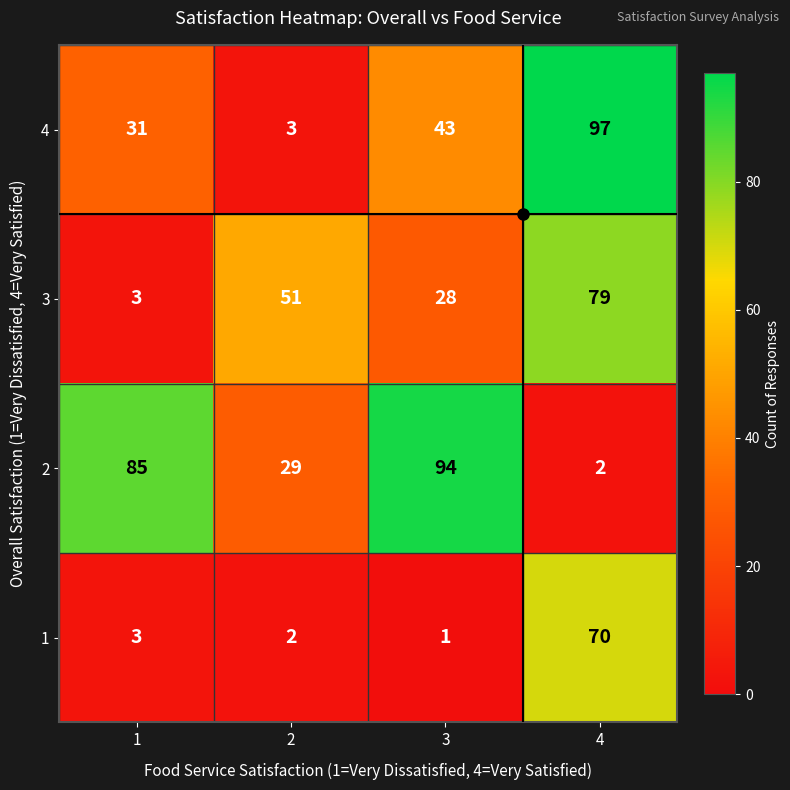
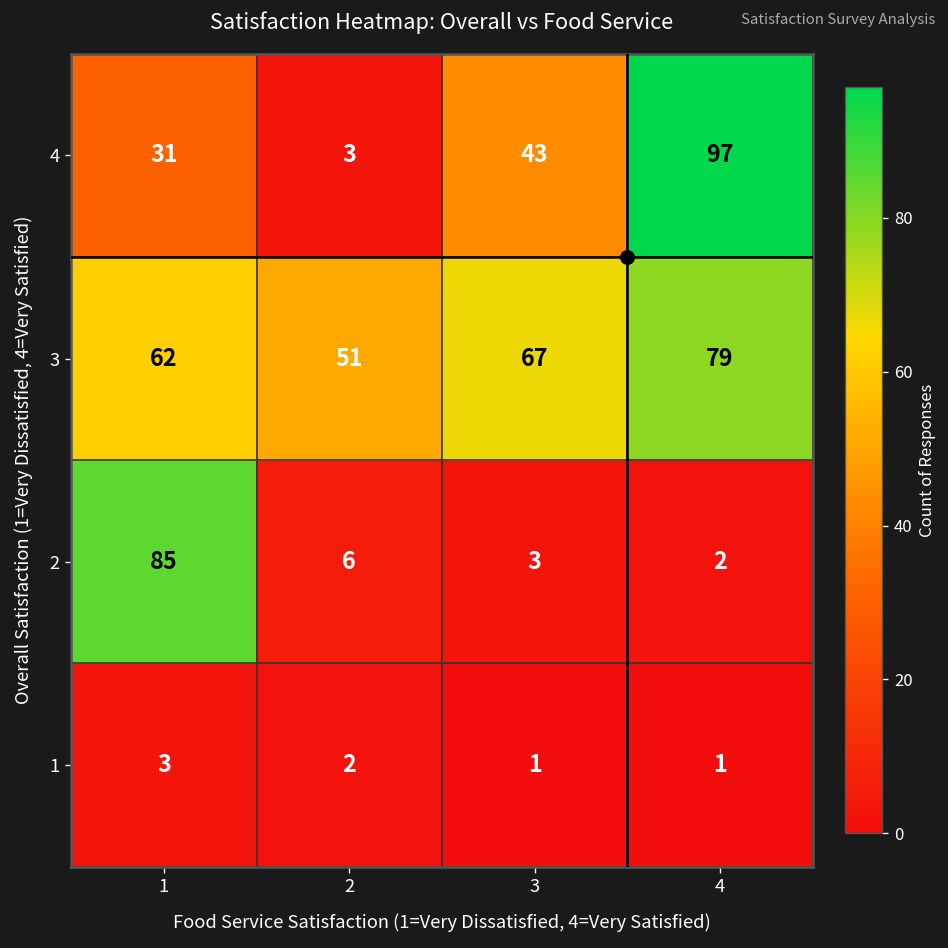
3, 1: 3 -> 62
3, 3: 28 -> 67
2, 2: 29 -> 6
2, 3: 94 -> 3
1, 4: 70 -> 1
